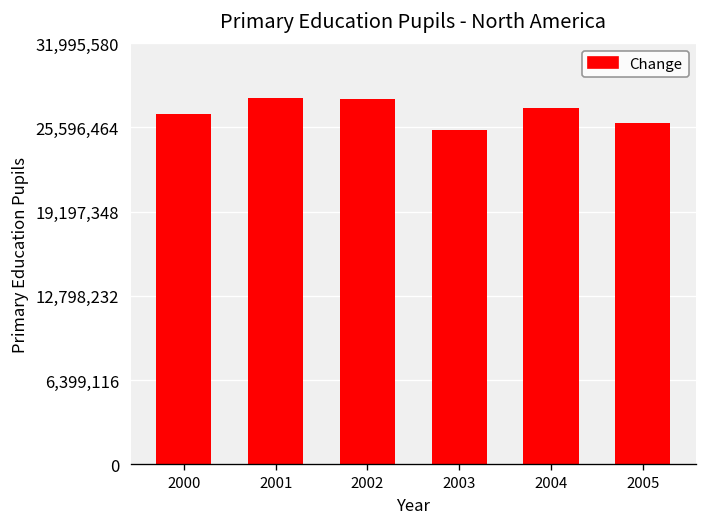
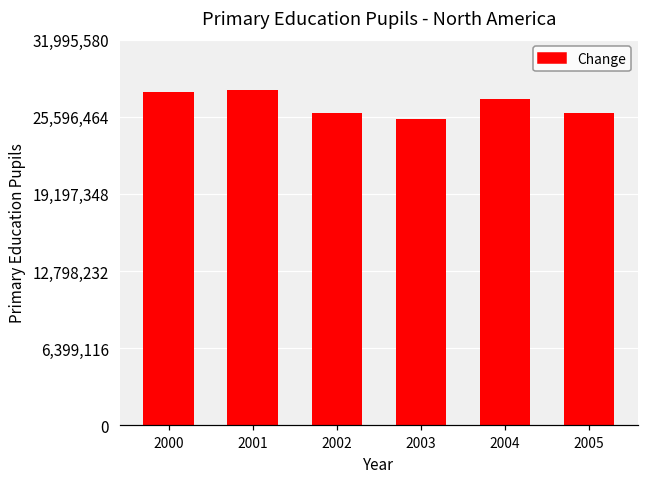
2000: 26,600,000 -> 27,600,000
2002: 27,800,000 -> 25,900,000
